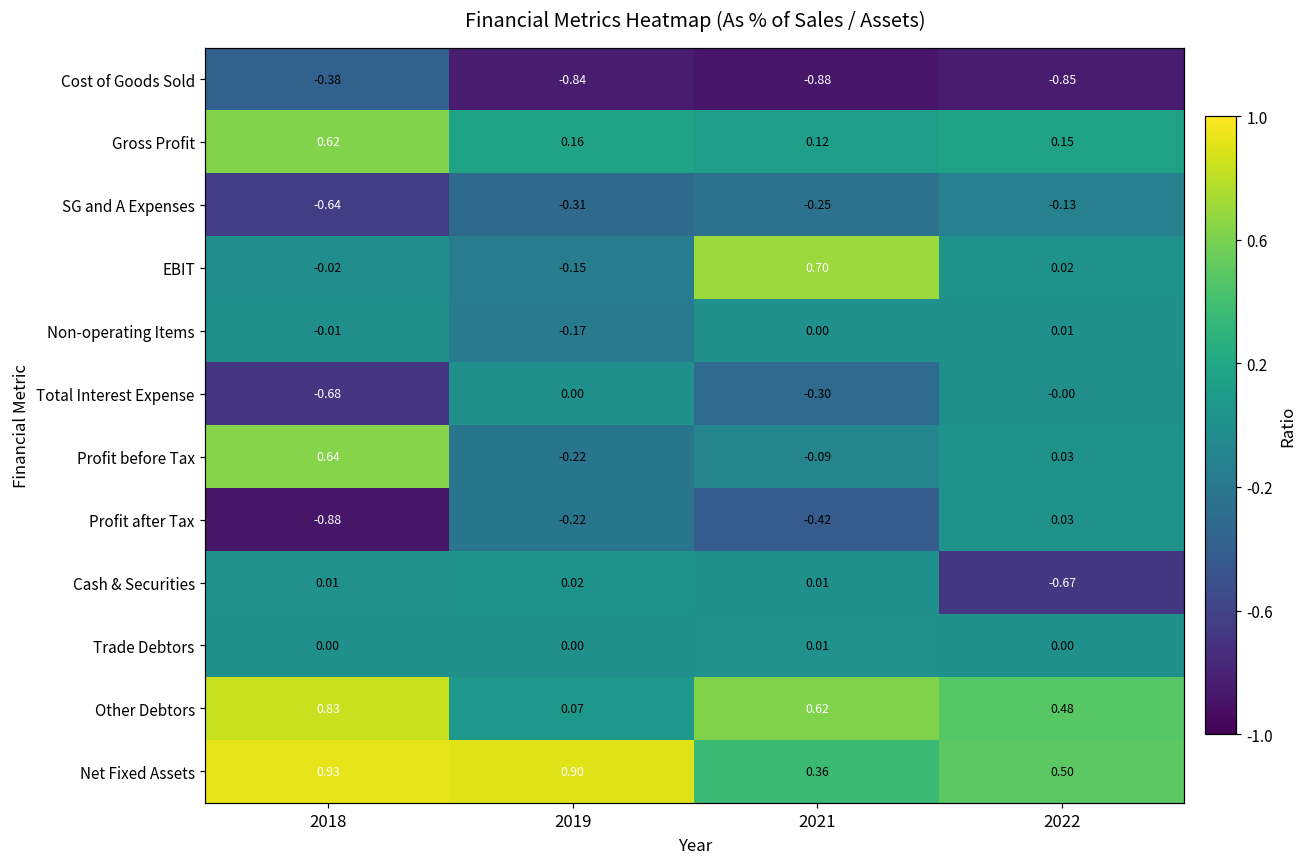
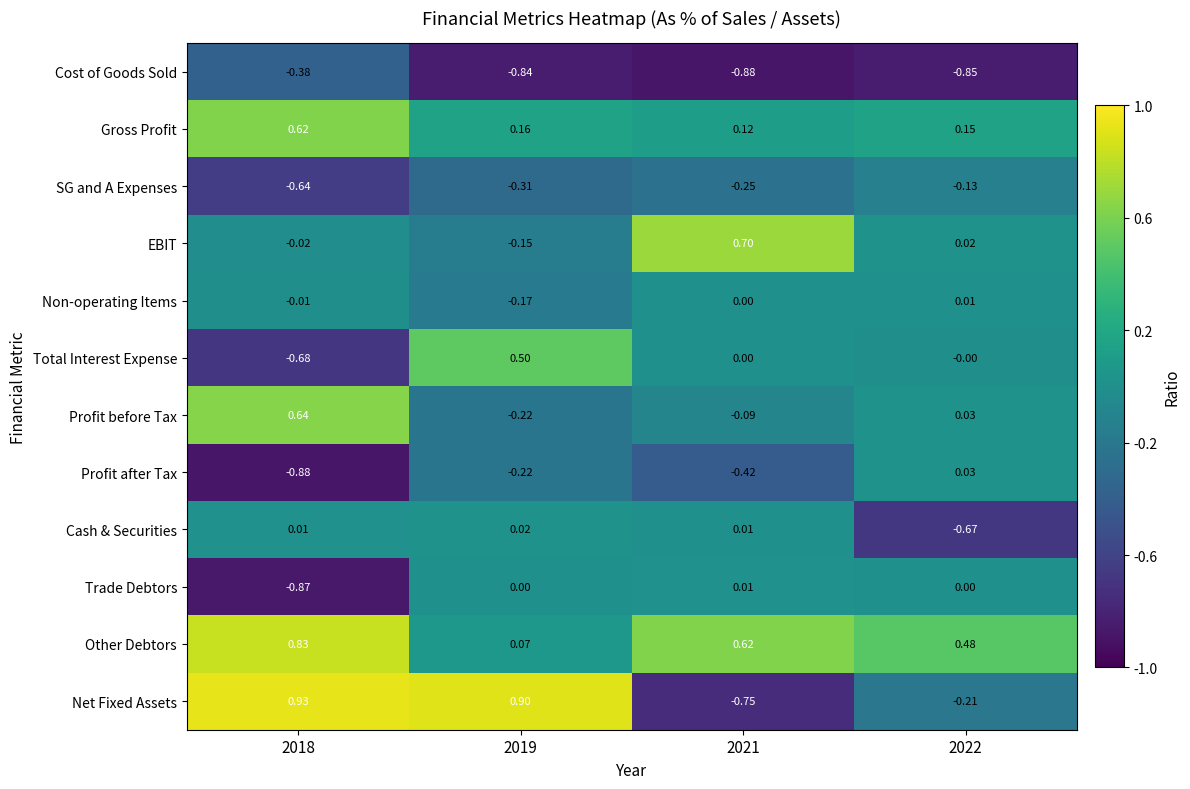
Total Interest Expense, 2019: 0.00 -> 0.50
Total Interest Expense, 2021: -0.30 -> 0.00
Trade Debtors, 2018: 0.00 -> -0.87
Net Fixed Assets, 2021: 0.36 -> -0.75
Net Fixed Assets, 2022: 0.50 -> -0.21
